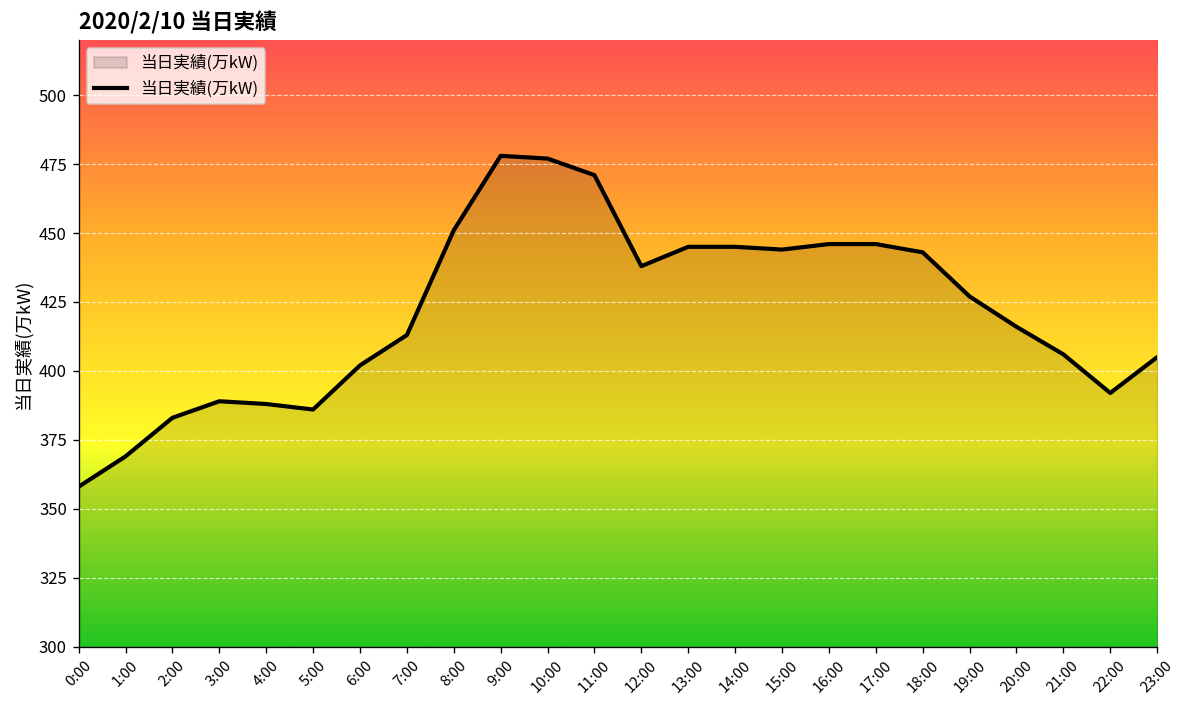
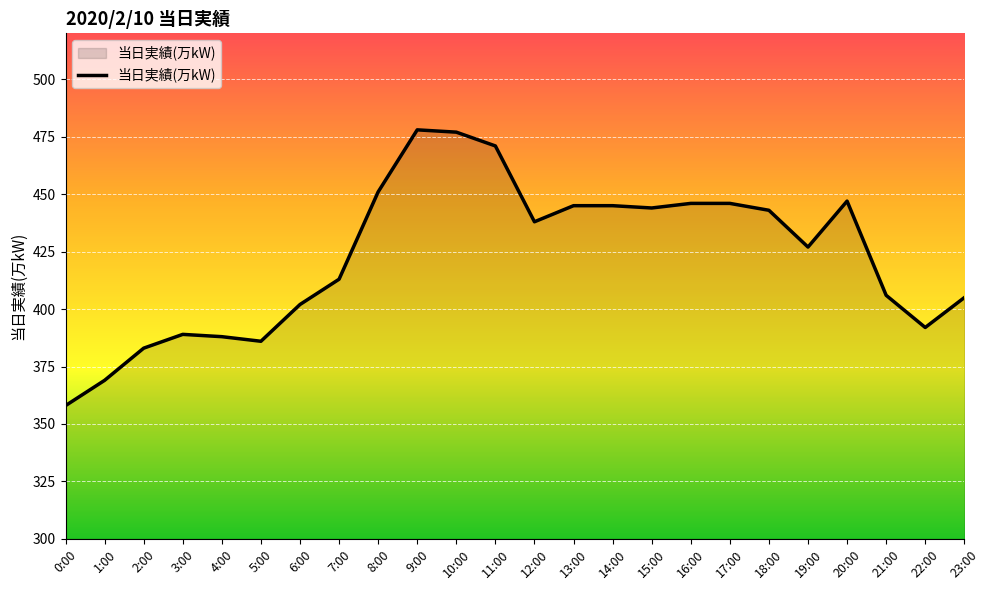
20:00: 416 -> 447
